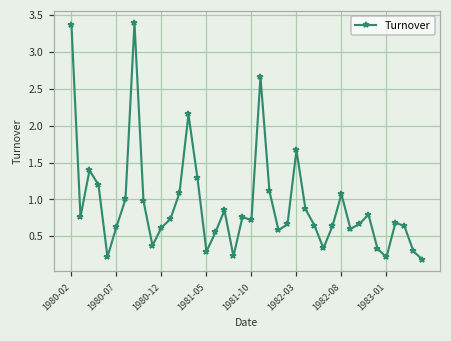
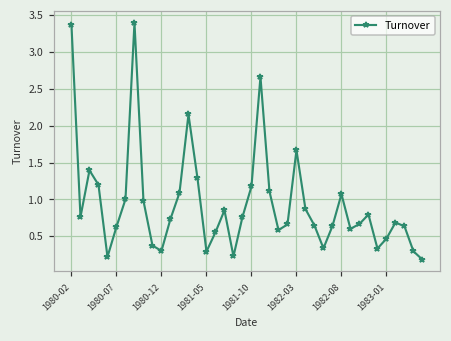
1980-12: 0.6 -> 0.3
1981-10: 0.7 -> 1.2
1983-01: 0.2 -> 0.5
